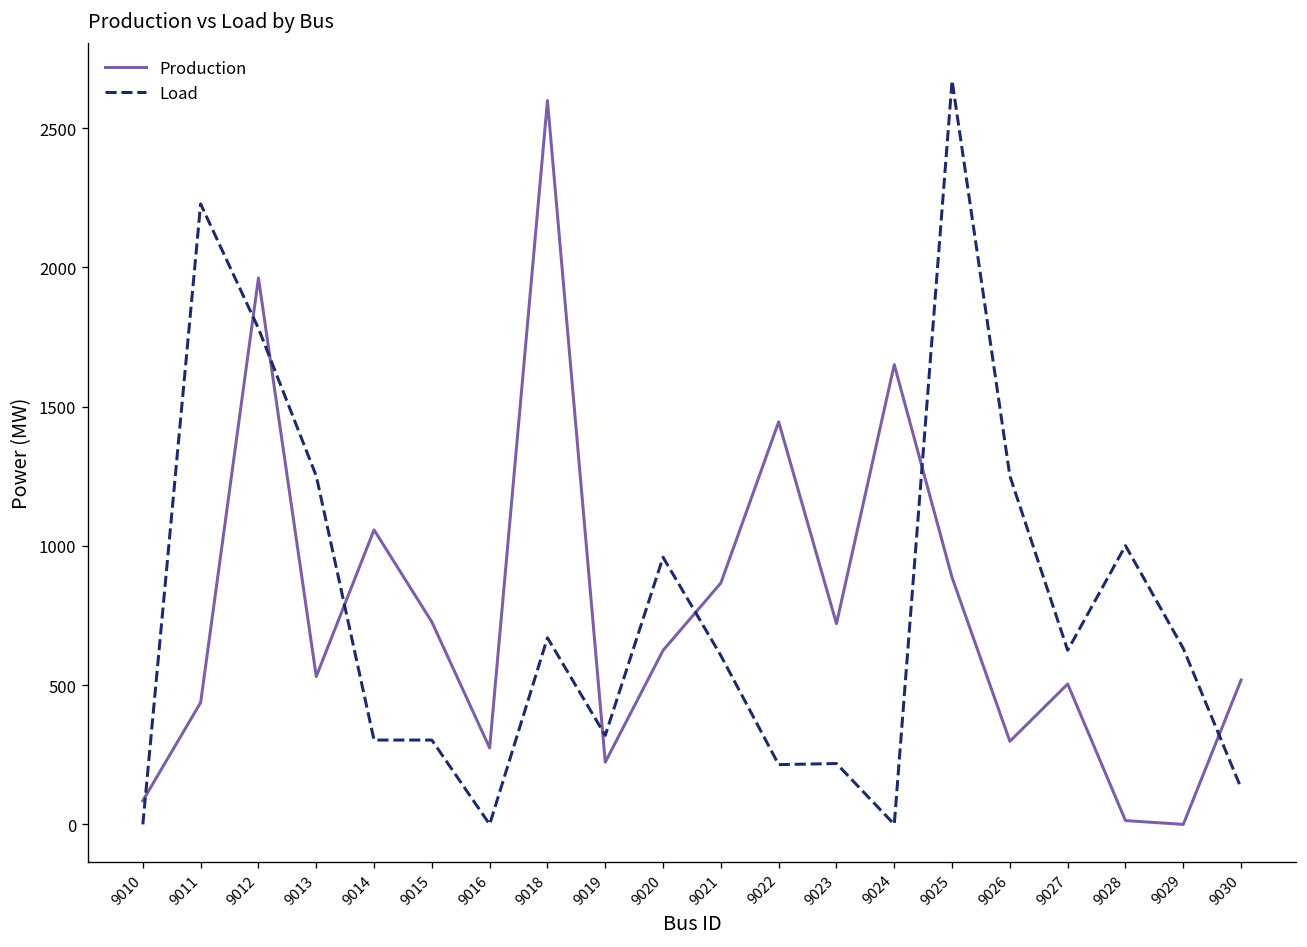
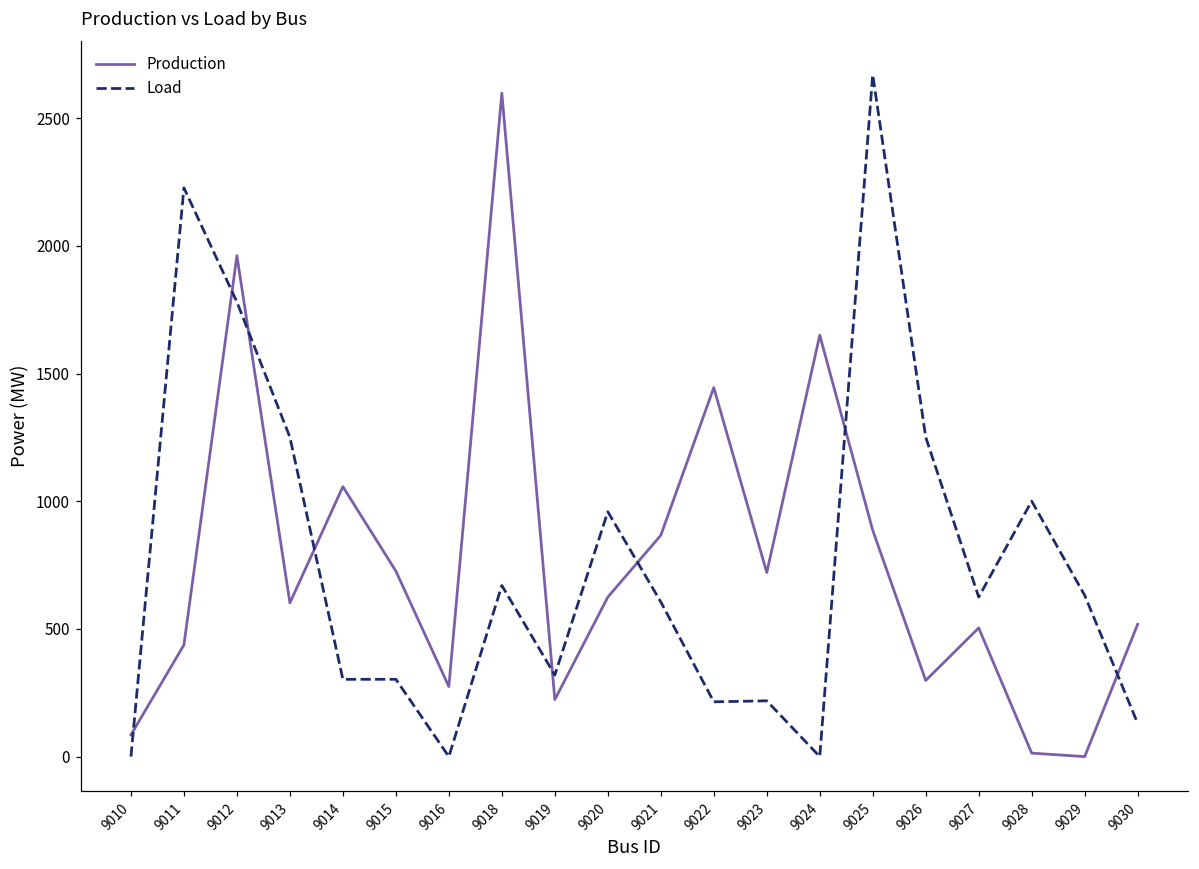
Production, 9013: 530 -> 600
